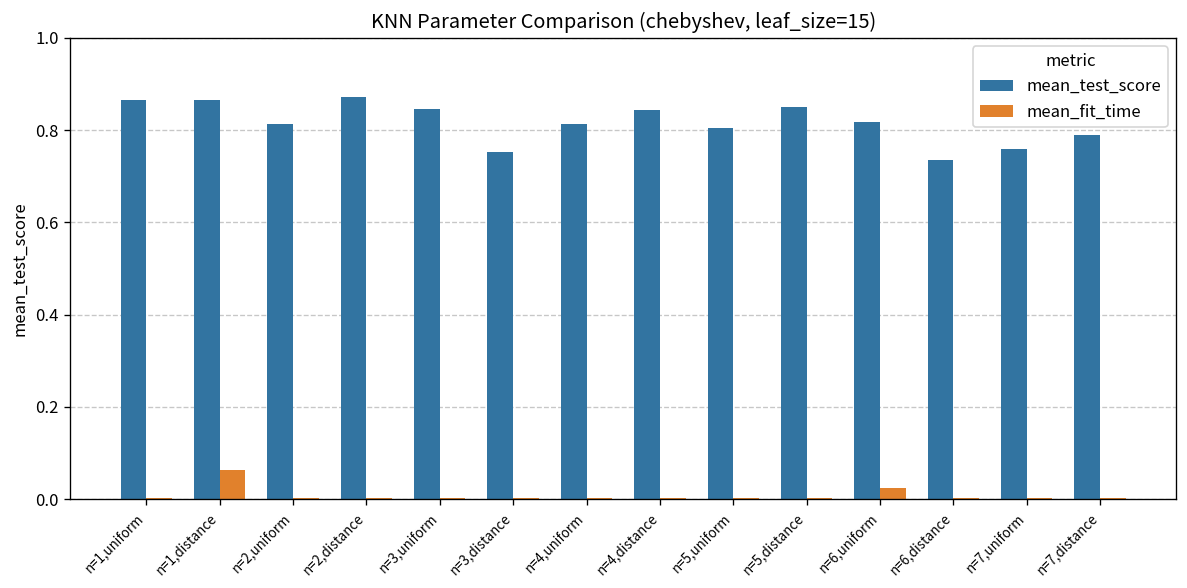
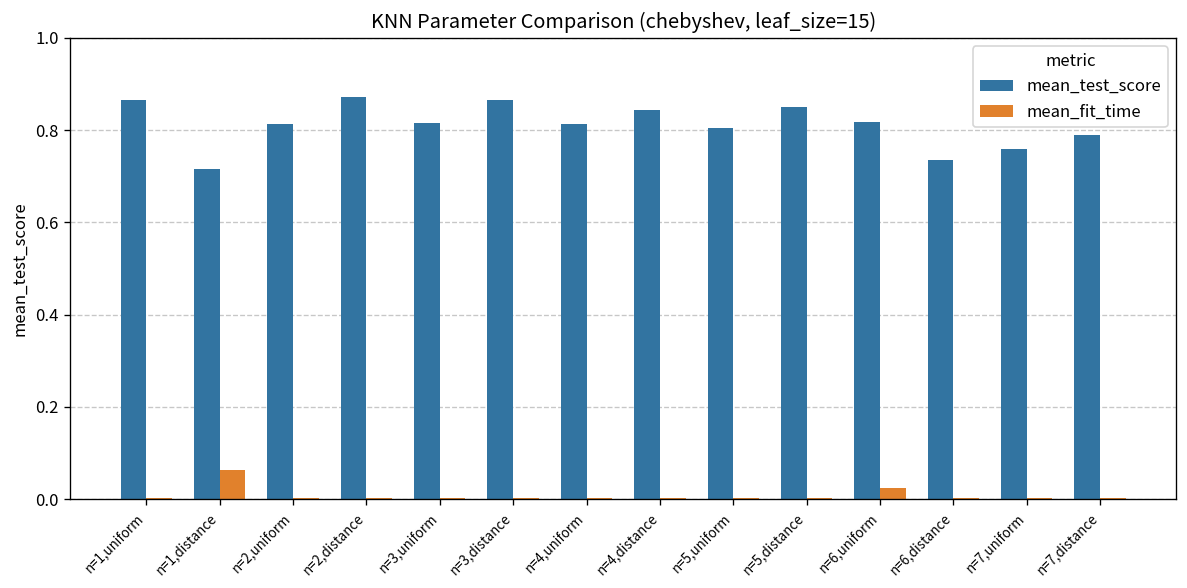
mean_test_score, n=1,distance: 0.87 -> 0.72
mean_test_score, n=3,uniform: 0.84 -> 0.82
mean_test_score, n=3,distance: 0.75 -> 0.87
